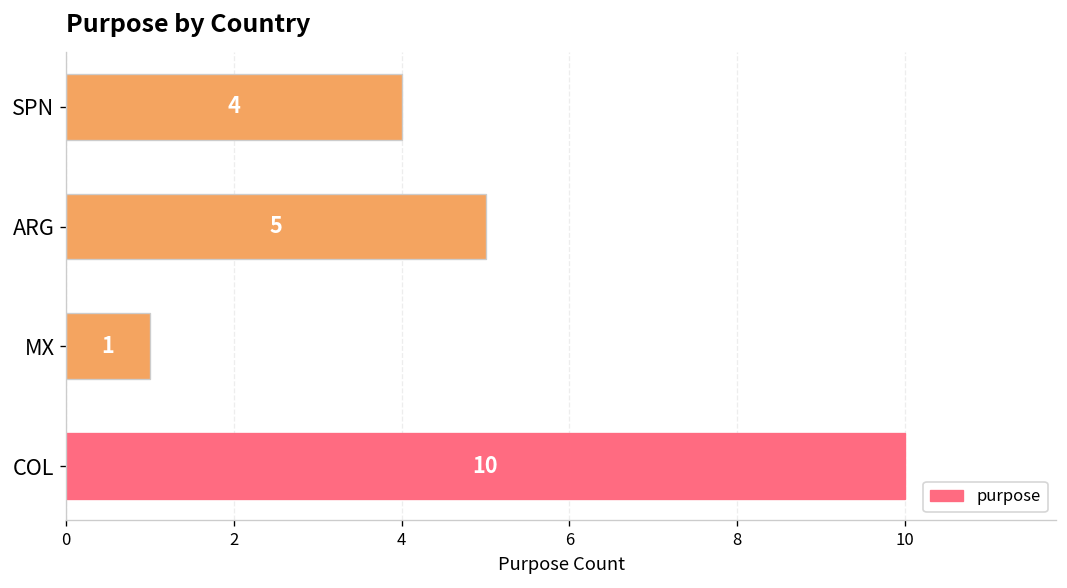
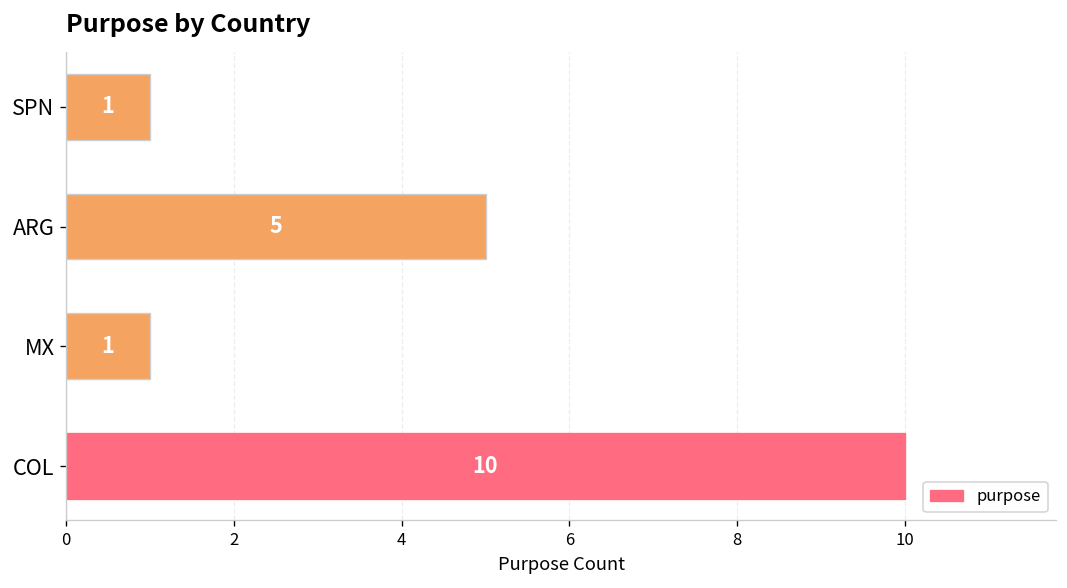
SPN: 4 -> 1
